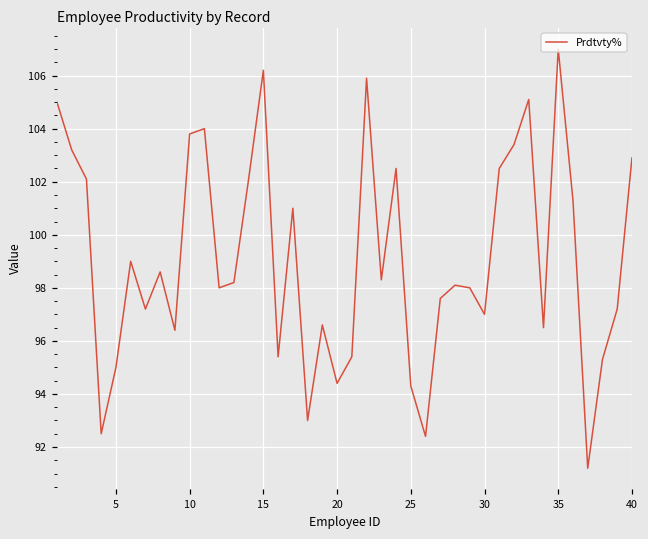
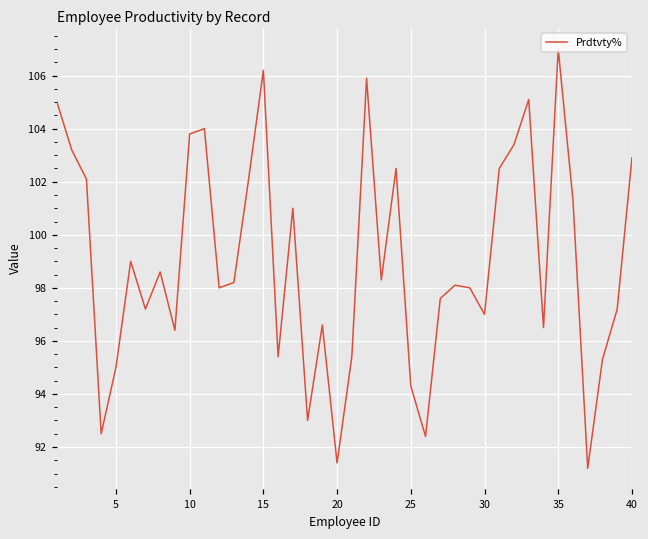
20: 94.4 -> 91.4
